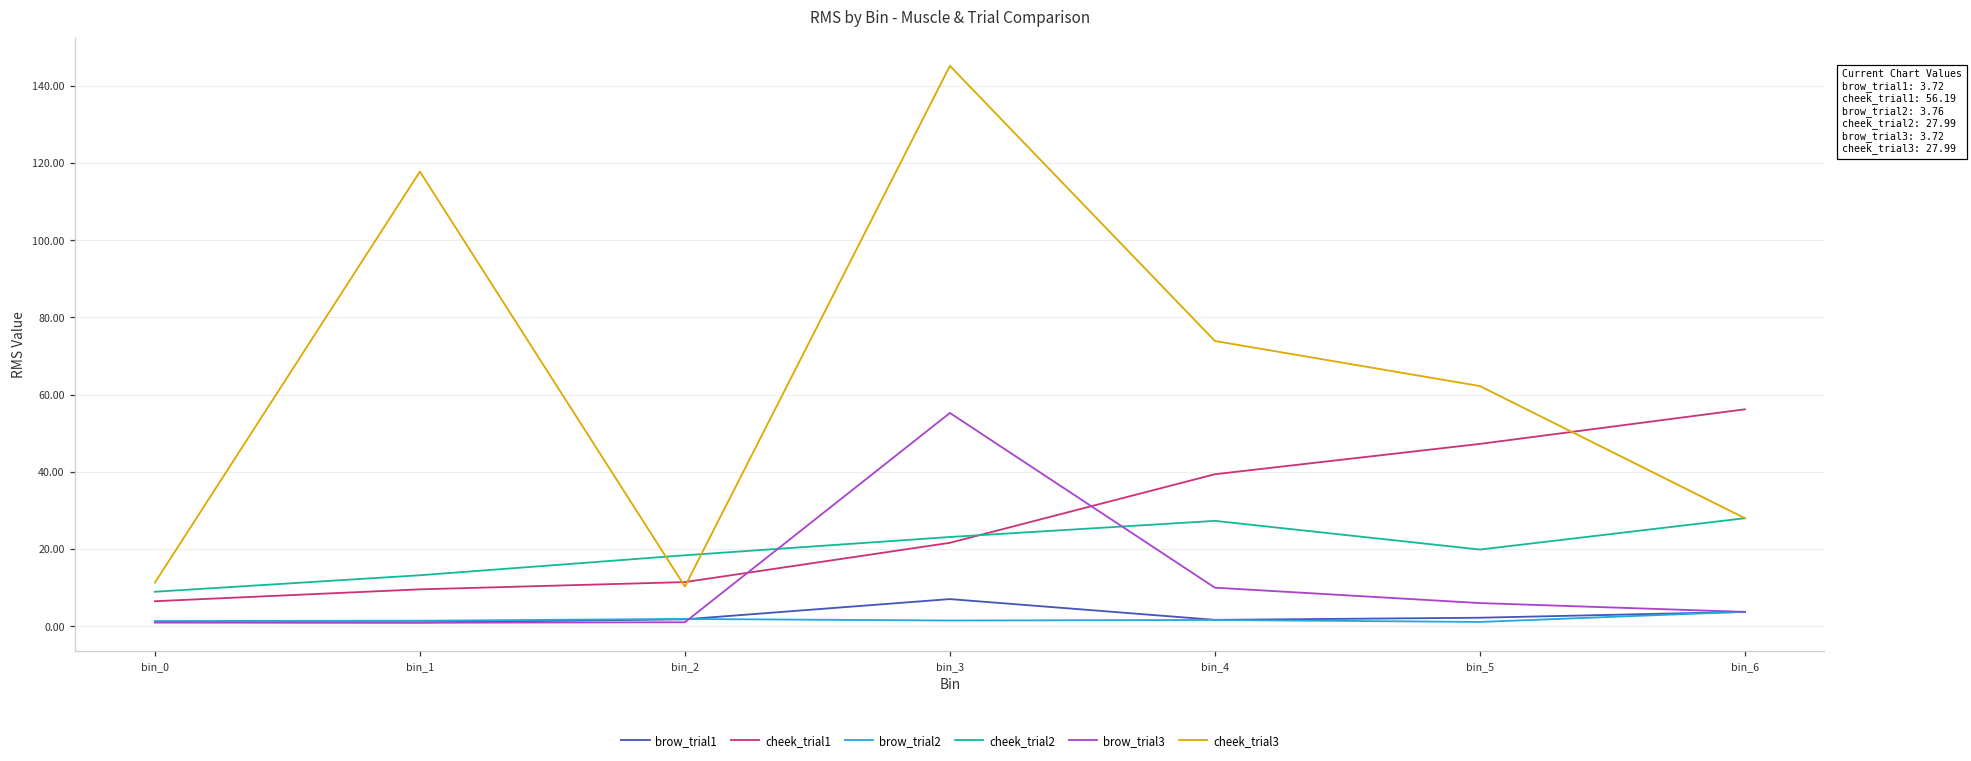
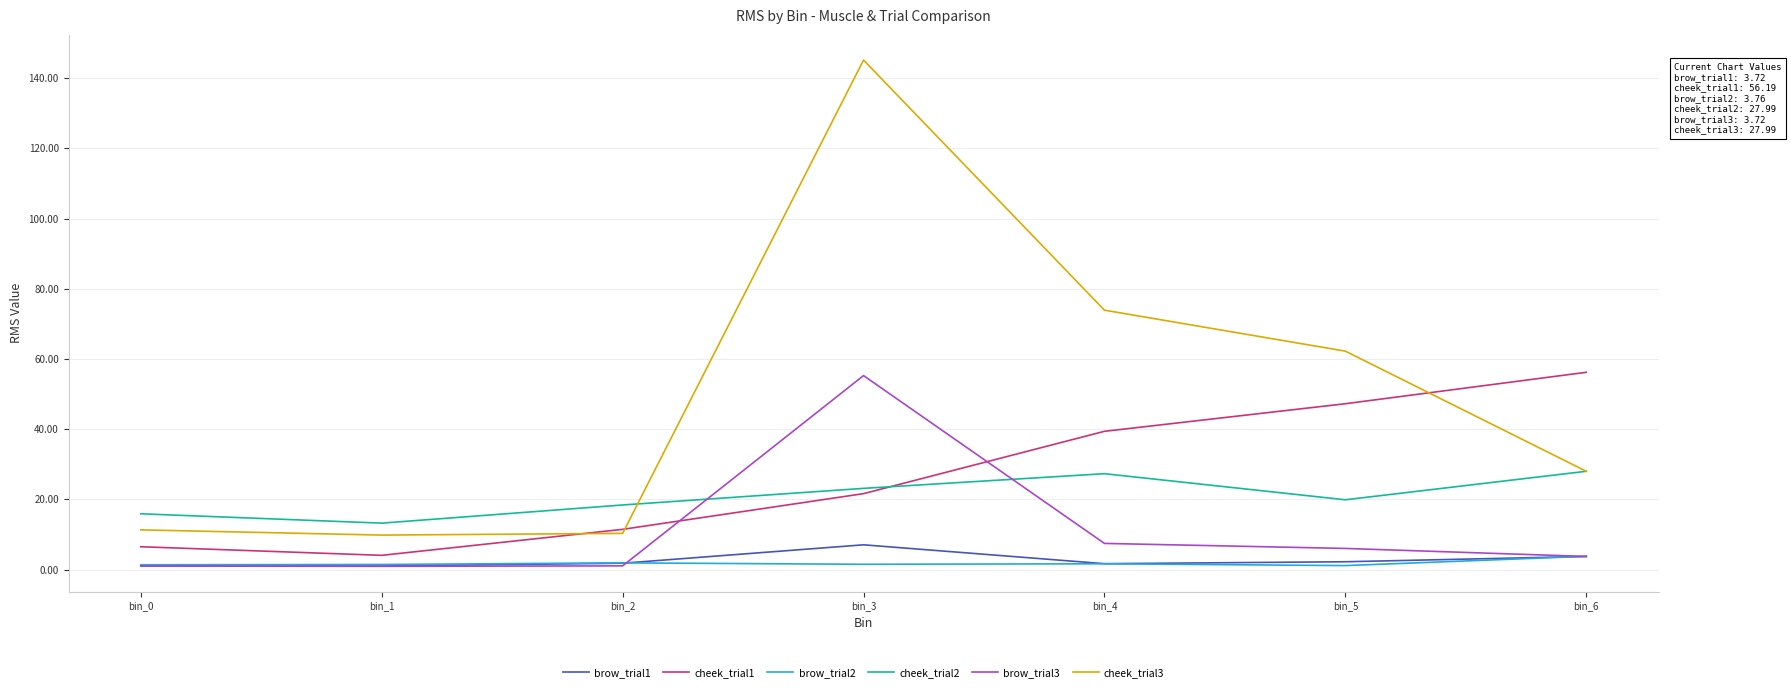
cheek_trial2, bin_0: 9 -> 16
cheek_trial1, bin_1: 10 -> 4
cheek_trial3, bin_1: 118 -> 10
brow_trial3, bin_4: 10 -> 7
